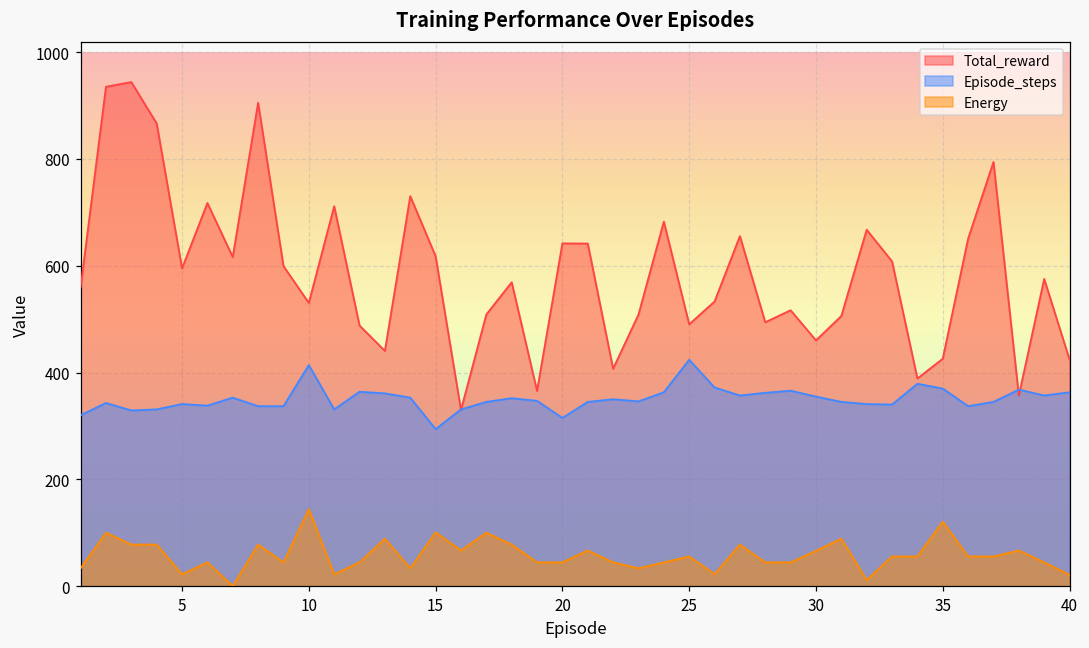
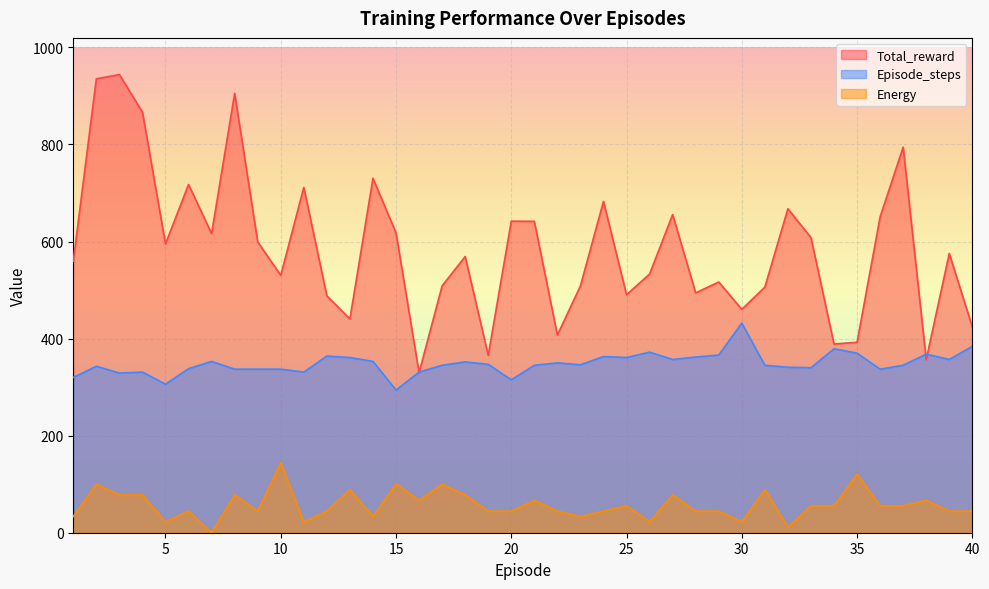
Episode_steps, 5: 340 -> 310
Episode_steps, 10: 410 -> 340
Episode_steps, 25: 420 -> 360
Episode_steps, 30: 360 -> 430
Energy, 30: 70 -> 20
Total_reward, 35: 430 -> 390
Episode_steps, 40: 360 -> 380
Energy, 40: 20 -> 40
